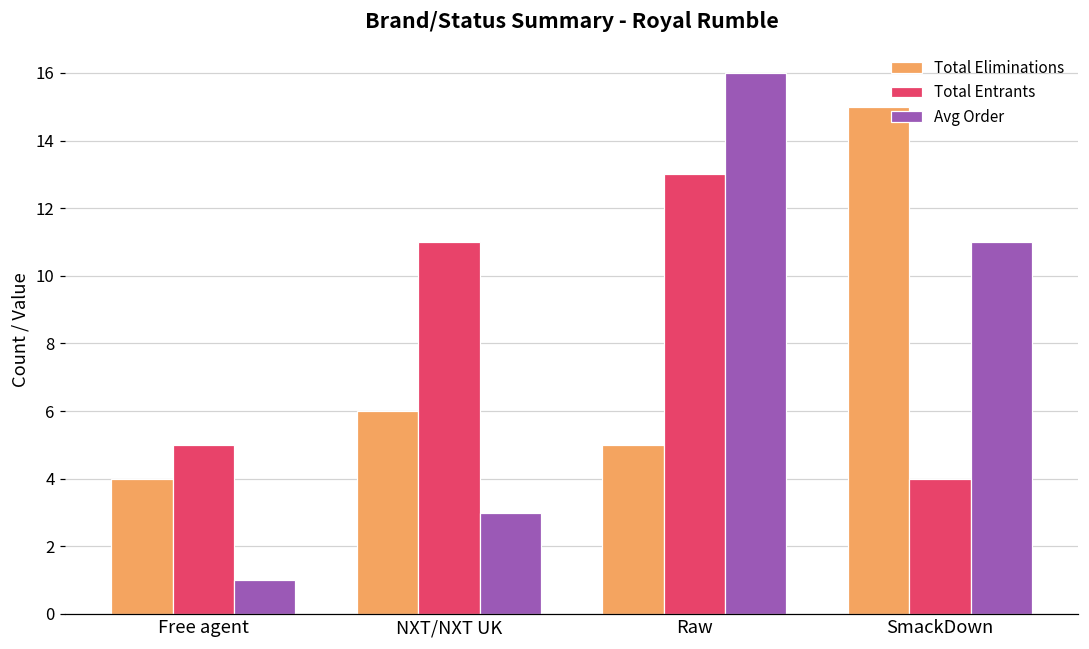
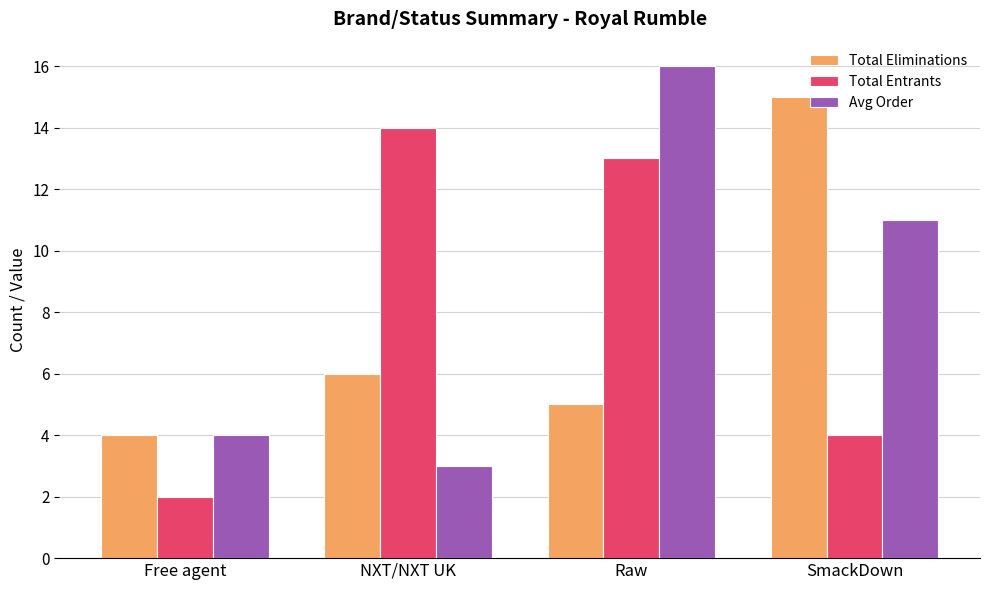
Total Entrants, Free agent: 5 -> 2
Avg Order, Free agent: 1 -> 4
Total Entrants, NXT/NXT UK: 11 -> 14
